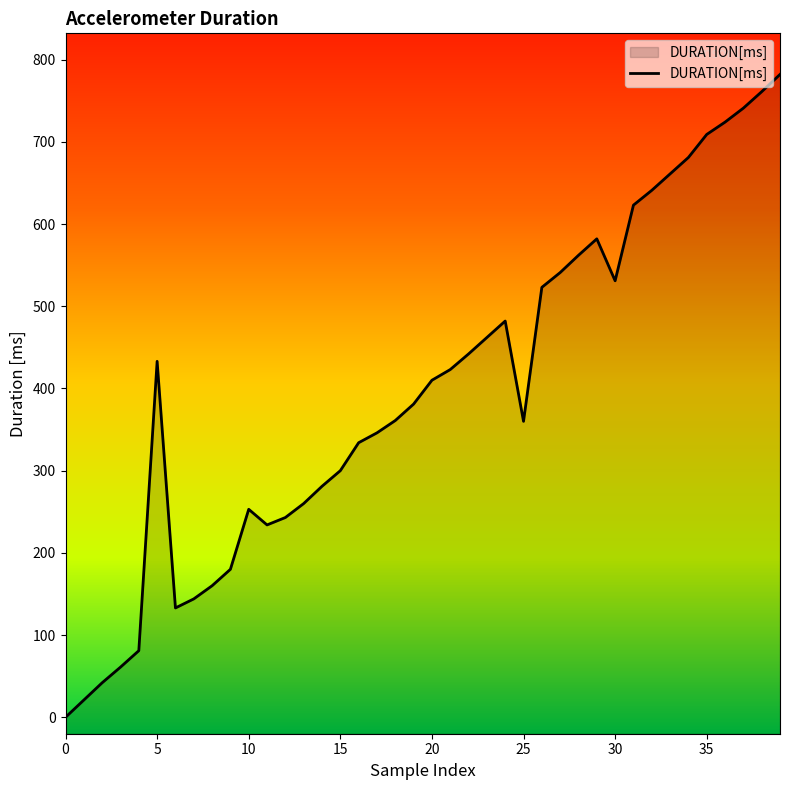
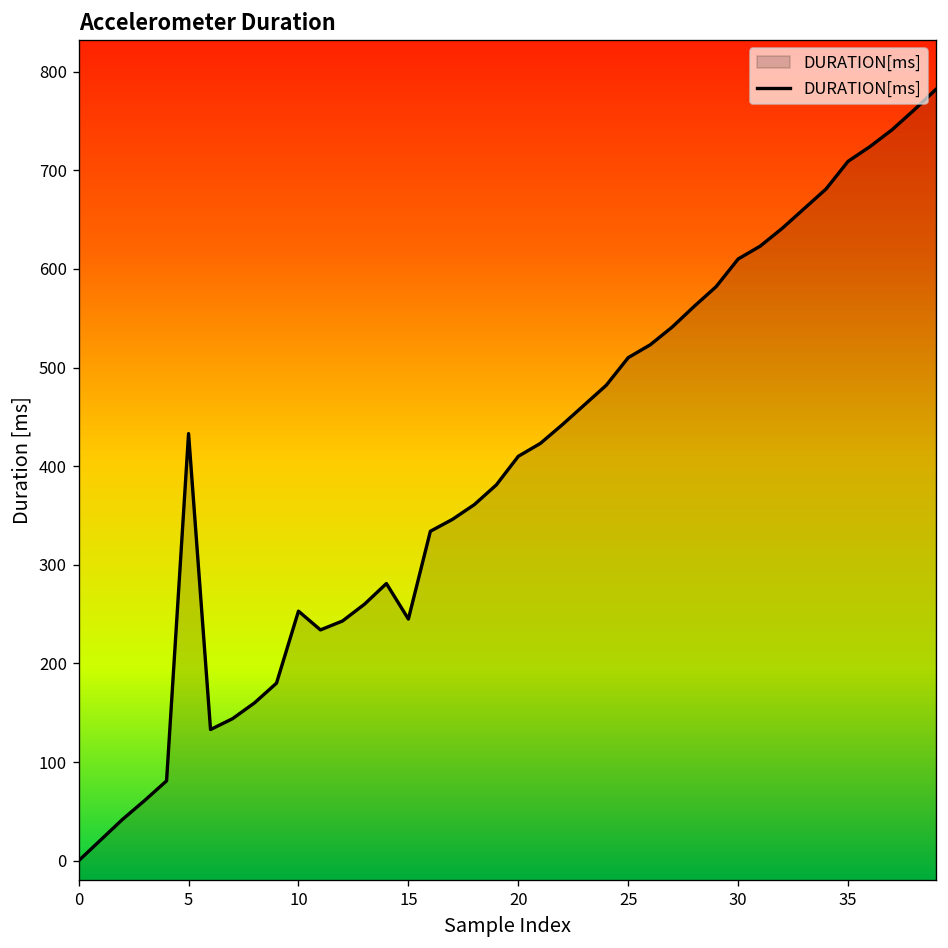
15: 300 -> 250
25: 360 -> 510
30: 530 -> 610
